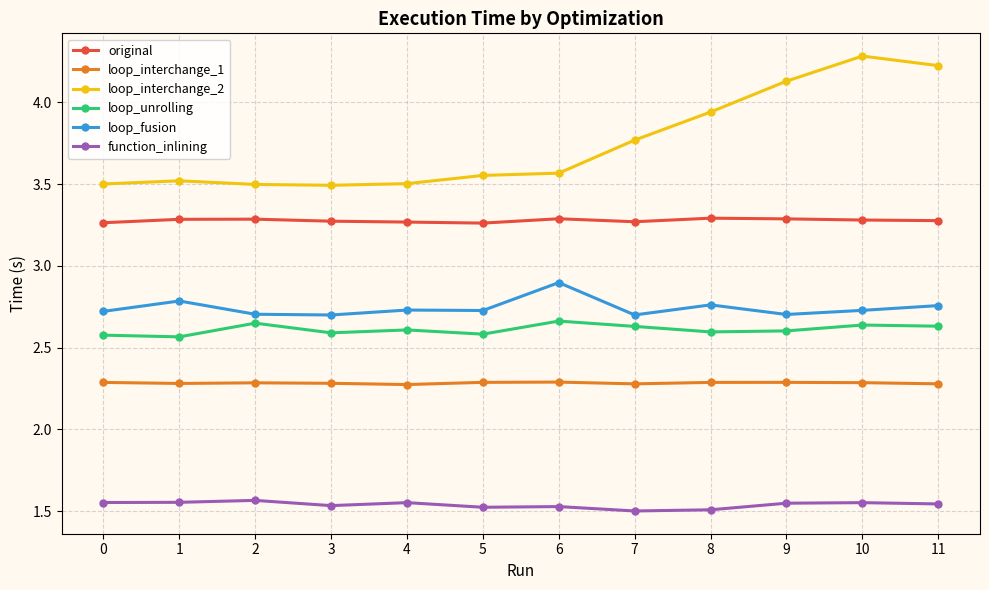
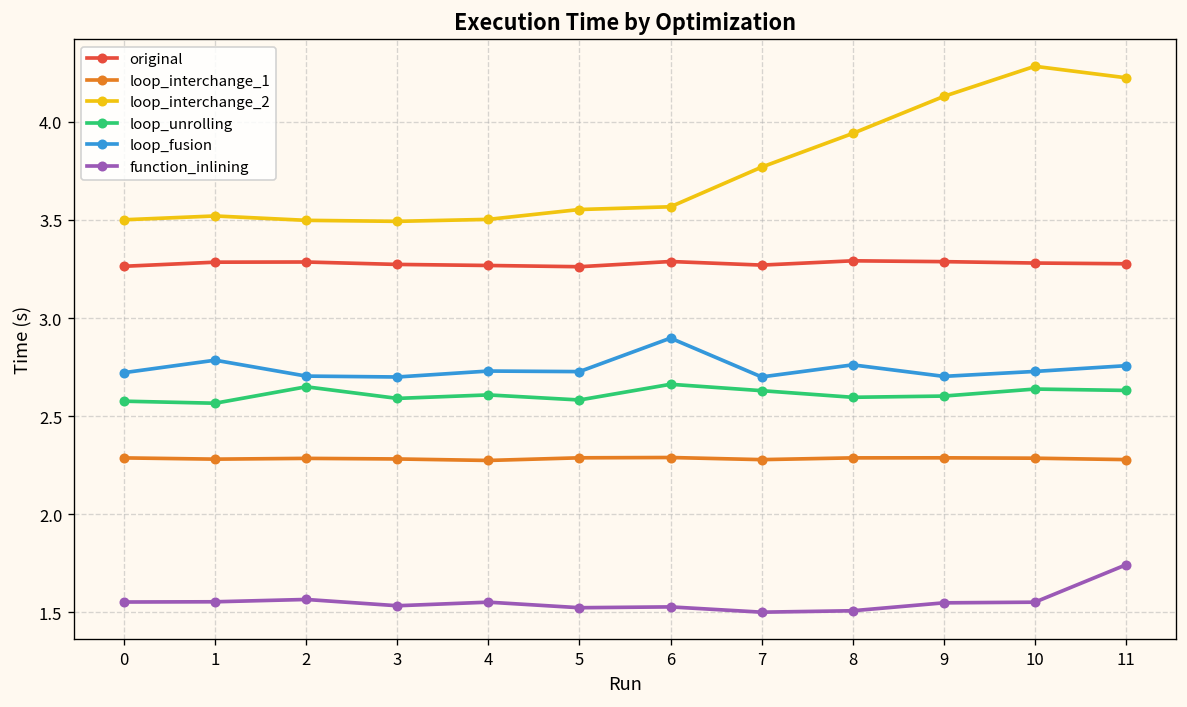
function_inlining, 11: 1.54 -> 1.74
